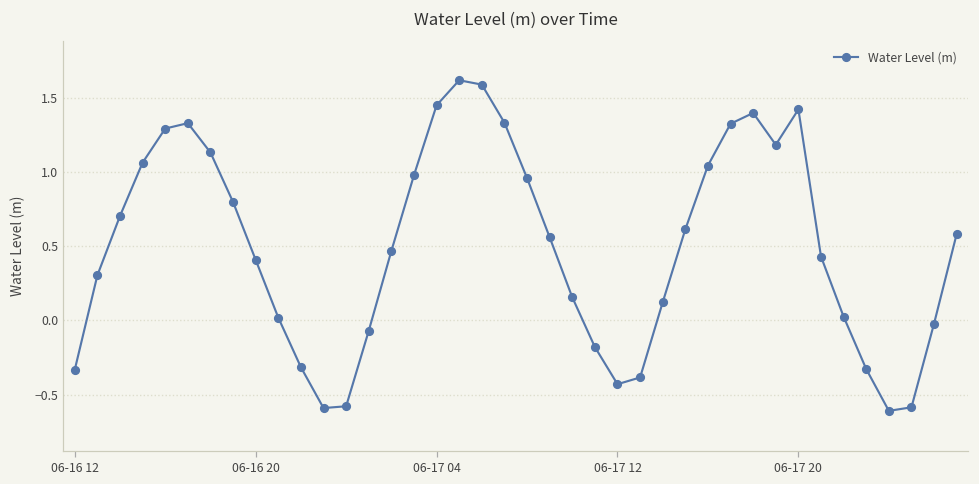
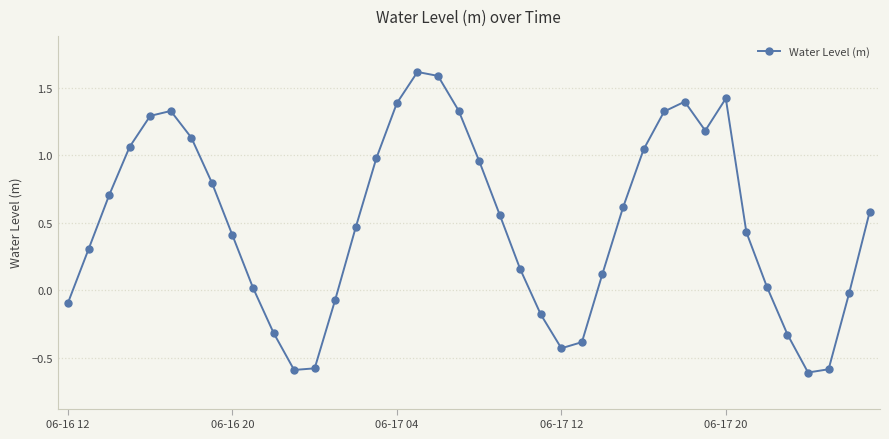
06-16 12: -0.33 -> -0.09
06-17 04: 1.45 -> 1.39
